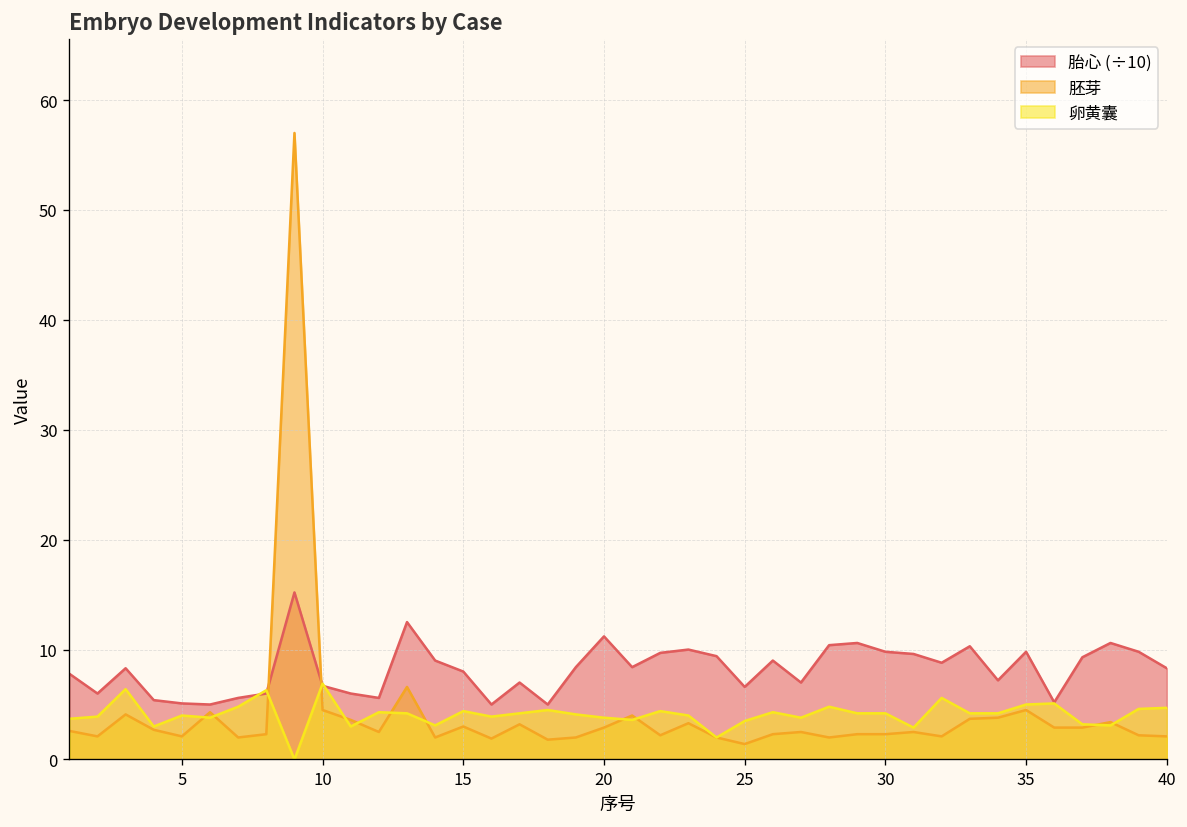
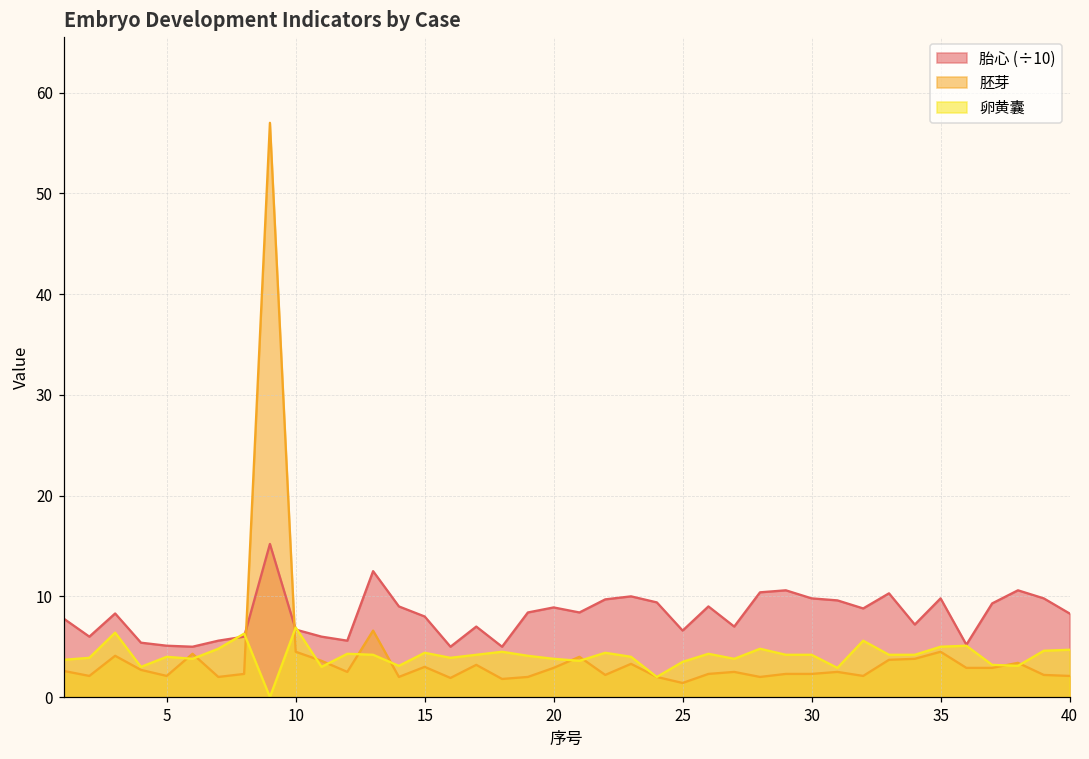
胎心 (÷10), 20: 11 -> 9
